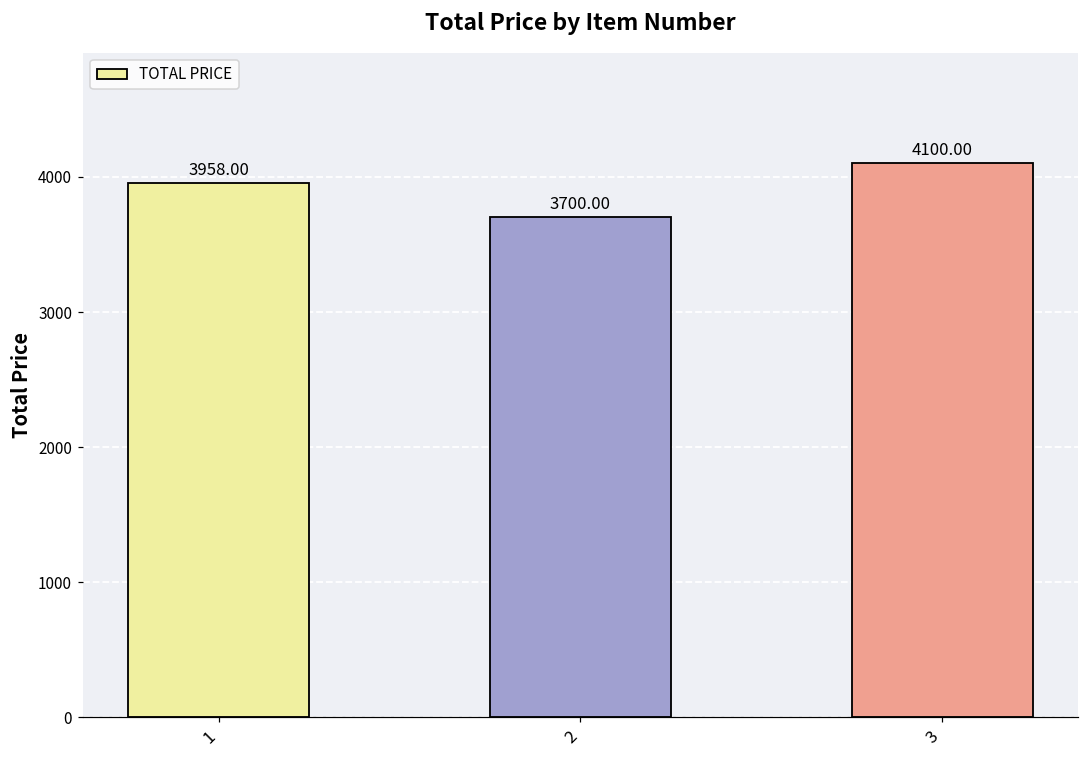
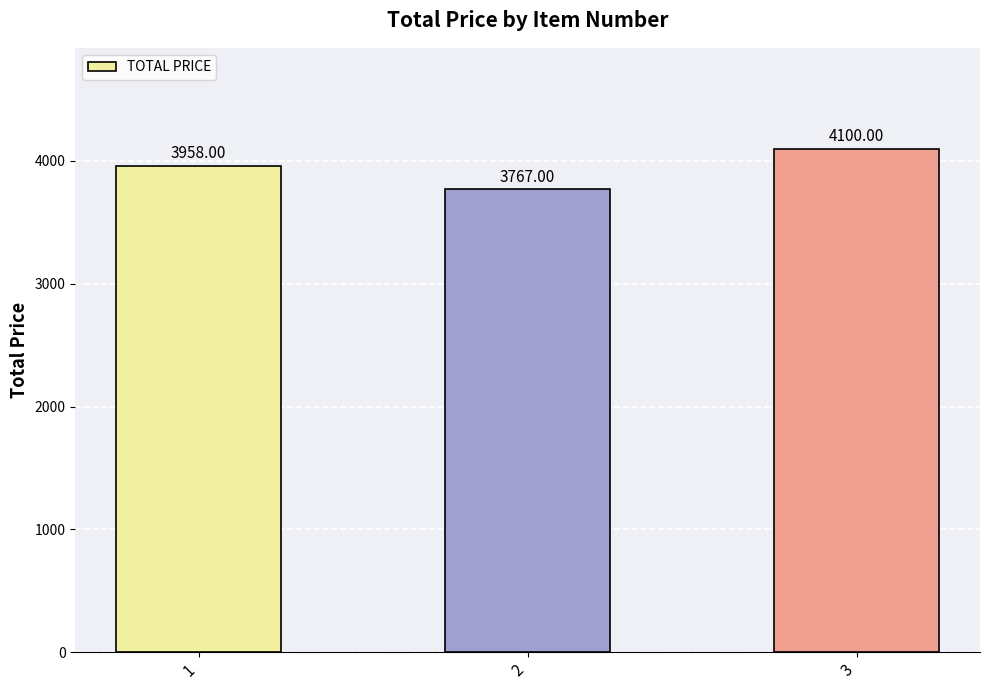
2: 3700.00 -> 3767.00
